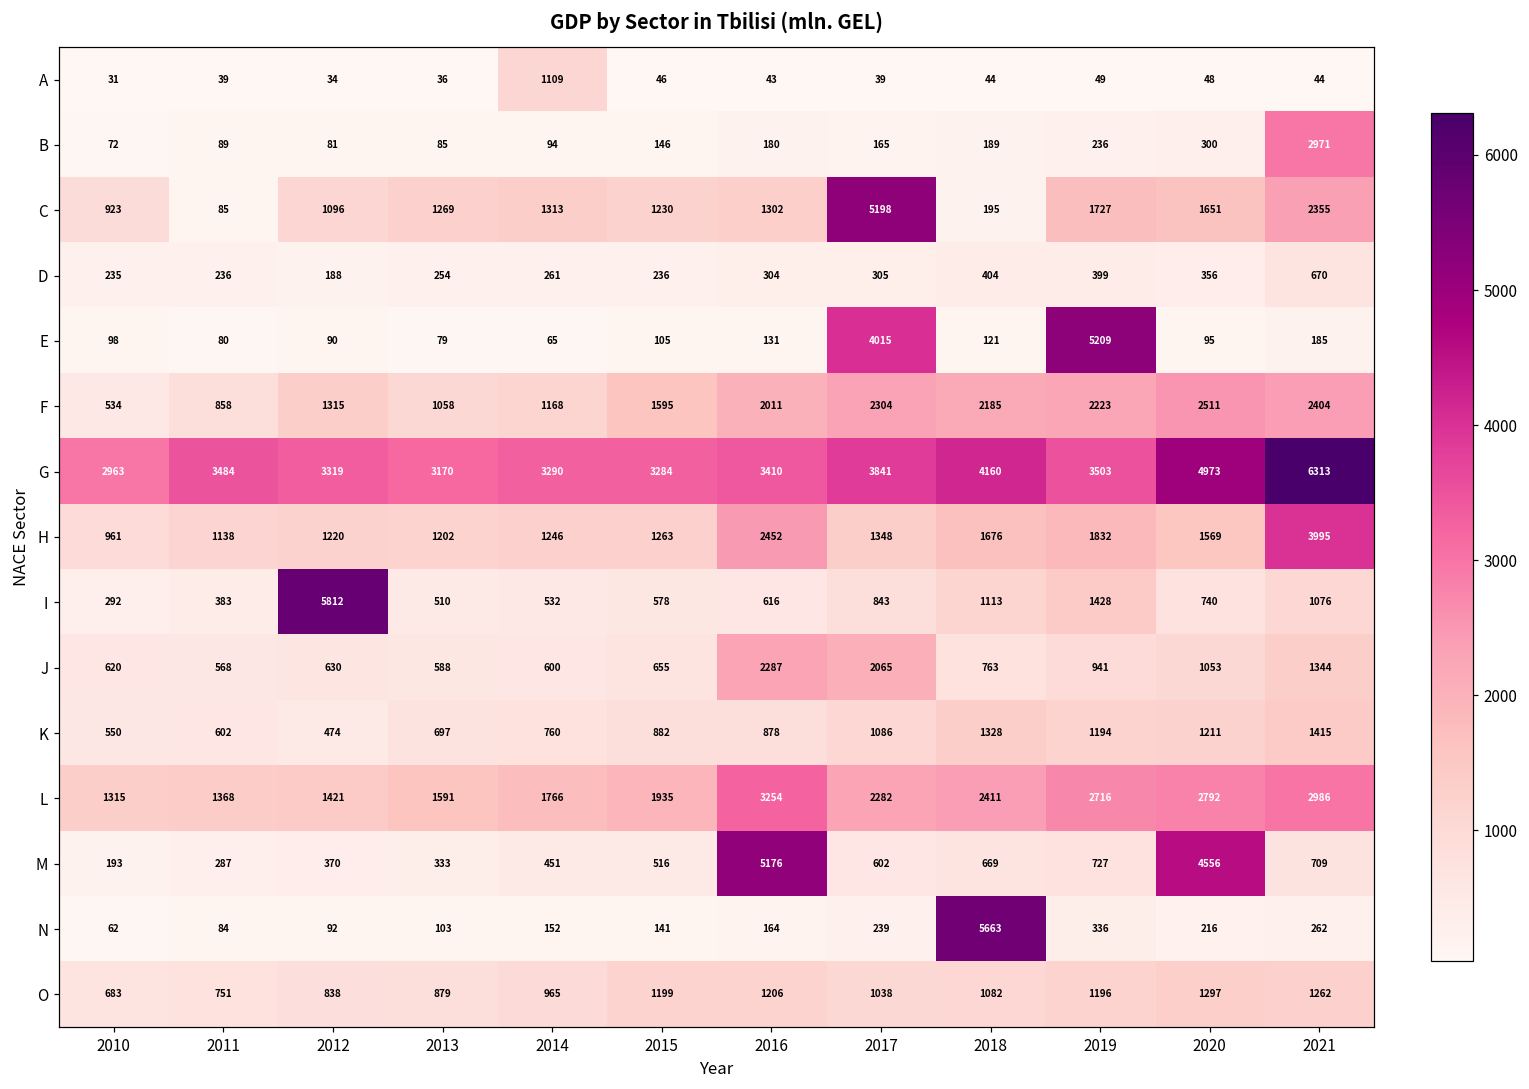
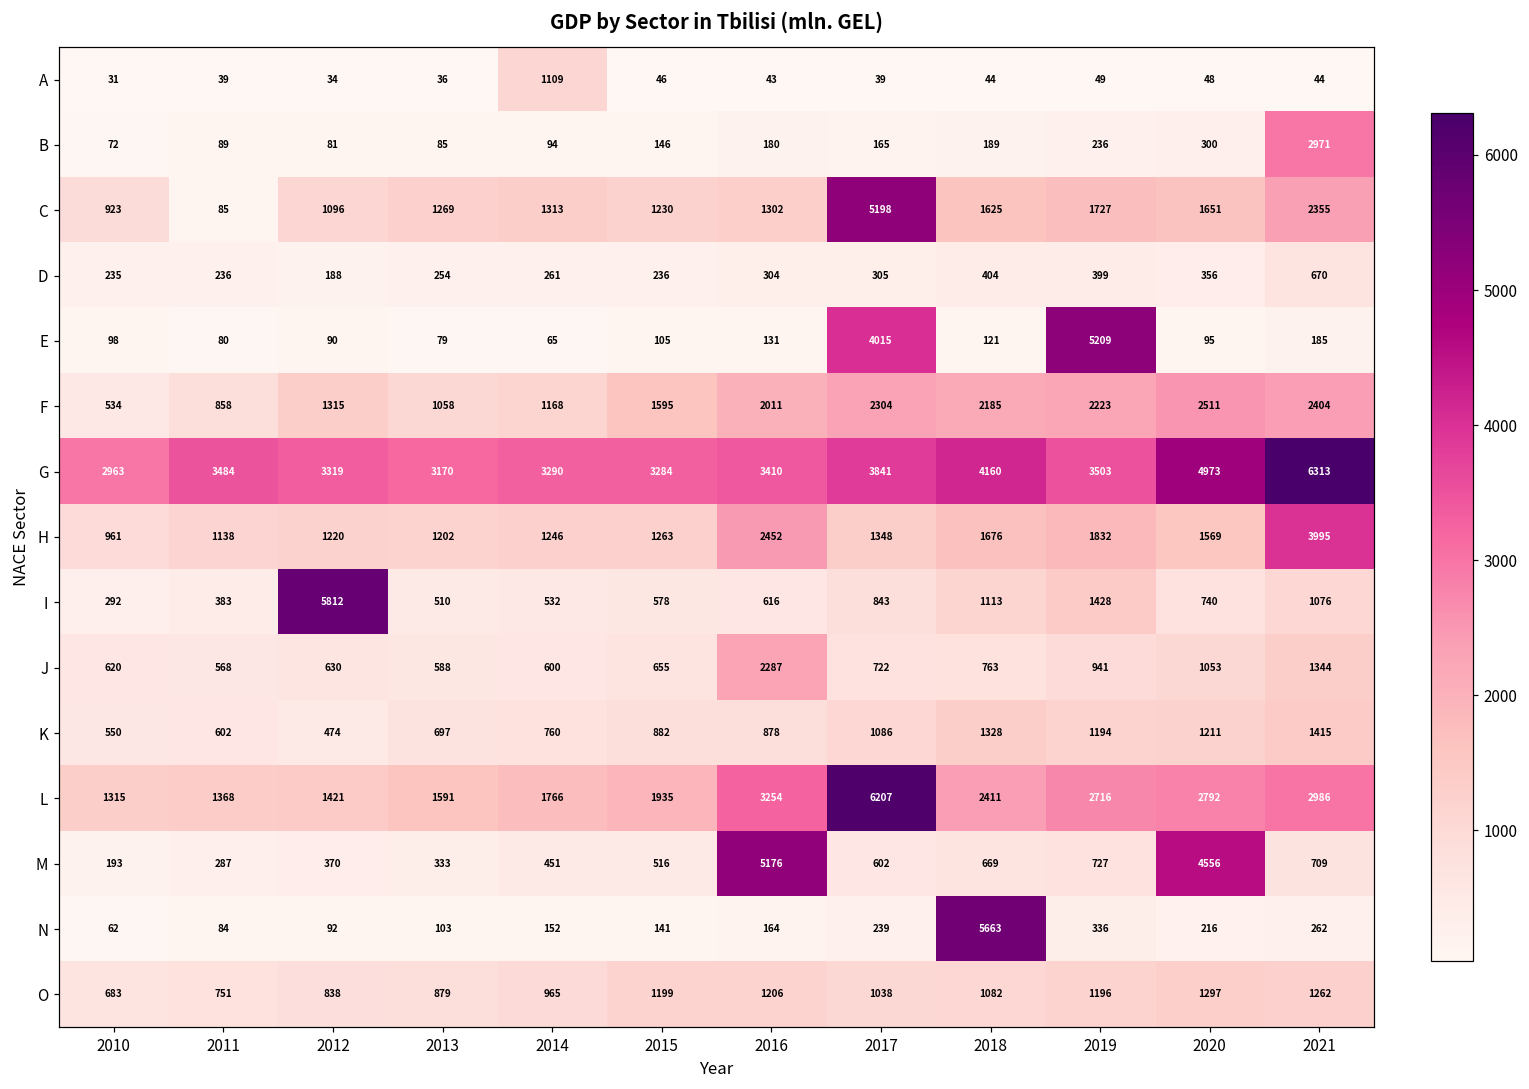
C, 2018: 195 -> 1625
J, 2017: 2065 -> 722
L, 2017: 2282 -> 6207
